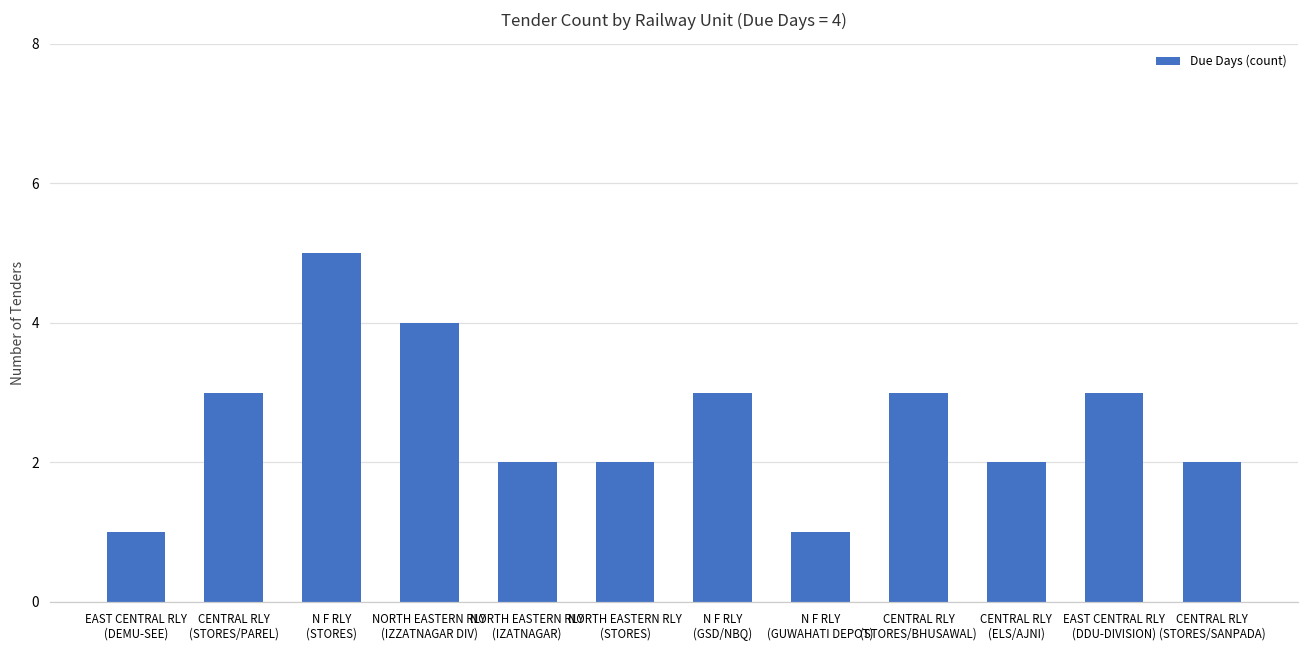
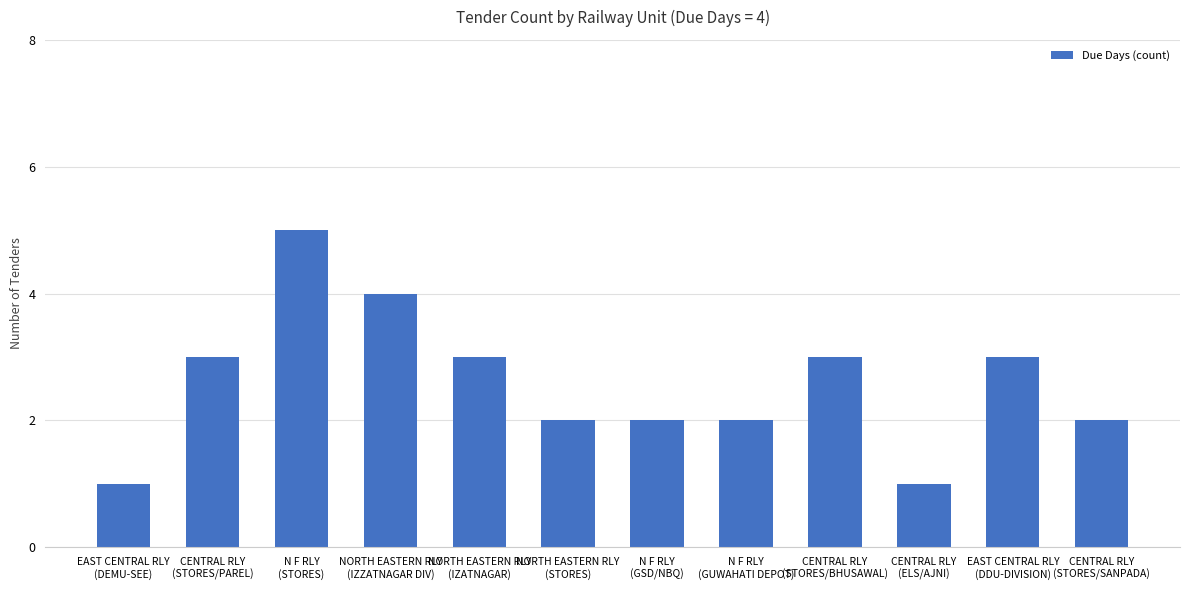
NORTH EASTERN RLY (IZATNAGAR): 2 -> 3
N F RLY (GSD/NBQ): 3 -> 2
N F RLY (GUWAHATI DEPOT): 1 -> 2
CENTRAL RLY (ELS/AJNI): 2 -> 1
